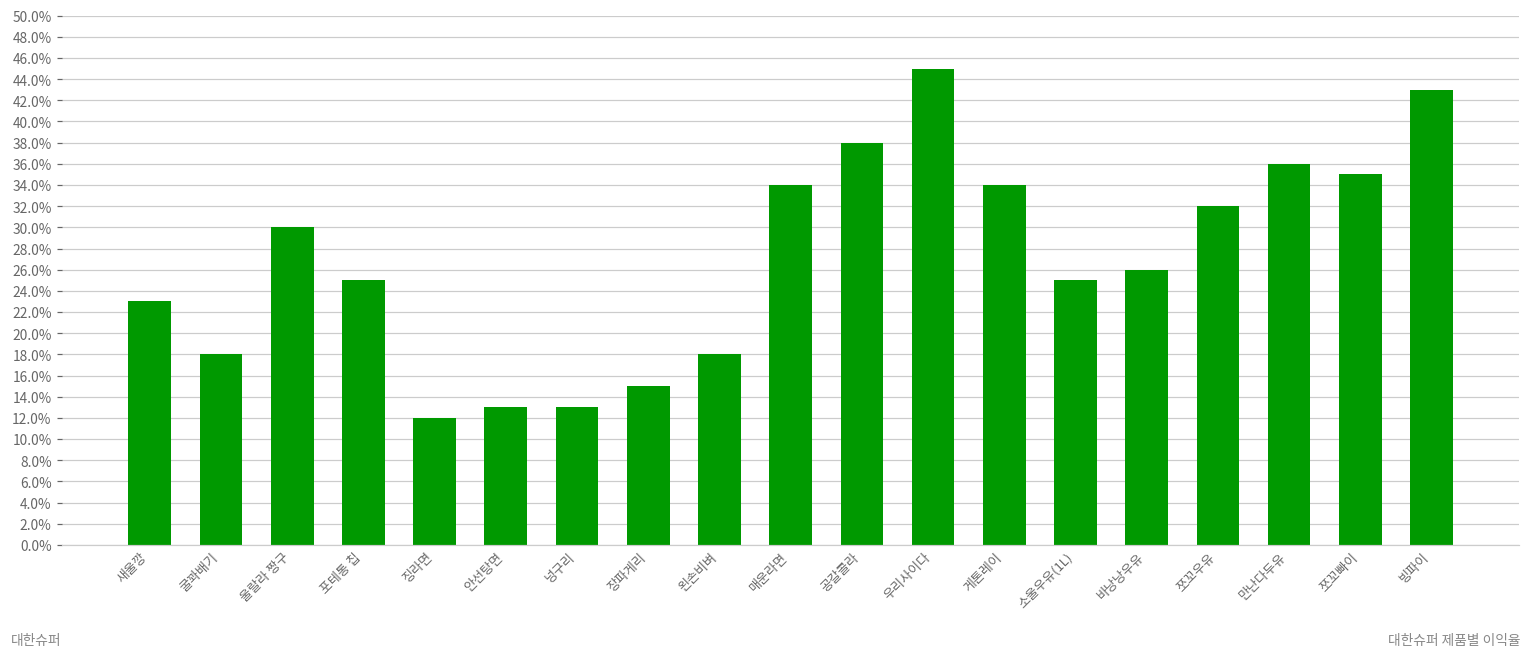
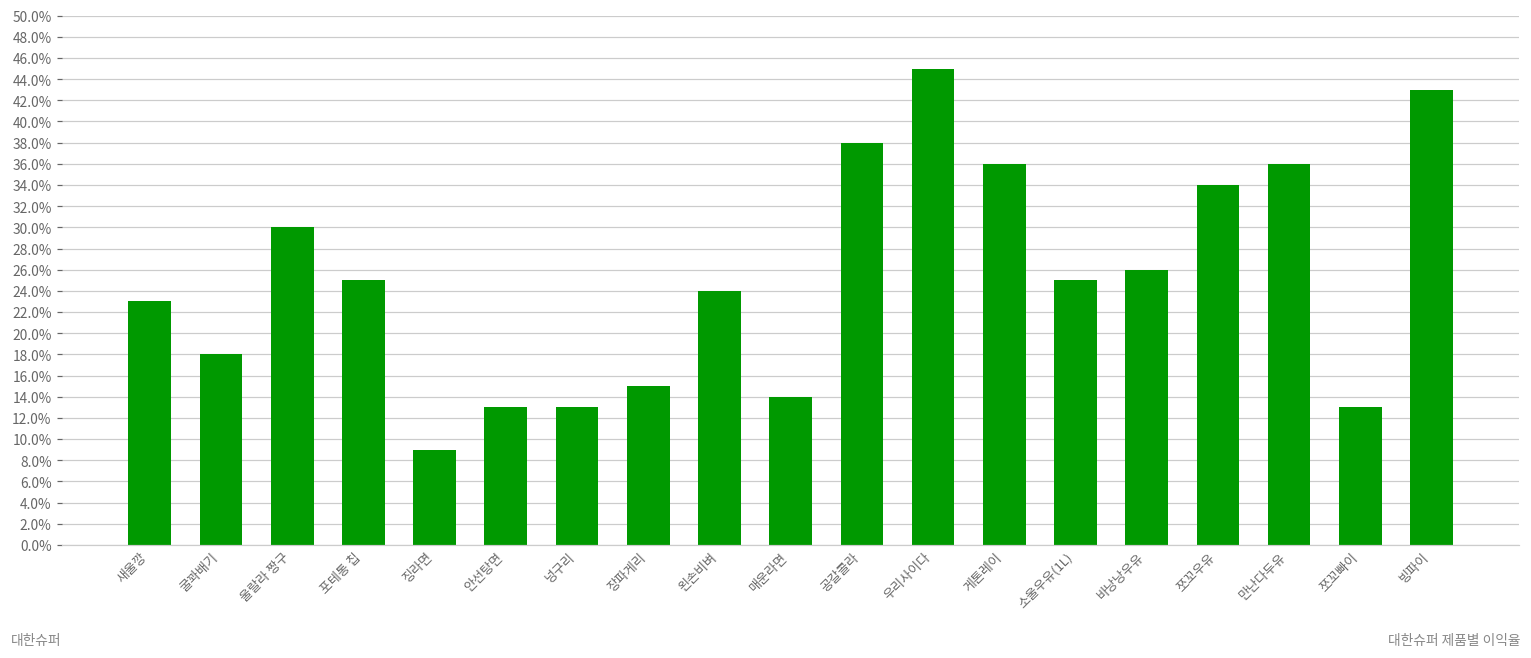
징라면: 12% -> 9%
왼손비벼: 18% -> 24%
매운라면: 34% -> 14%
게톤레이: 34% -> 36%
쪼꼬우유: 32% -> 34%
쪼꼬빠이: 35% -> 13%
